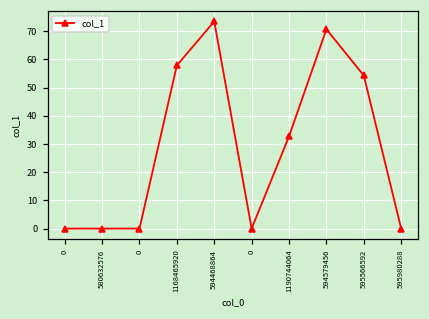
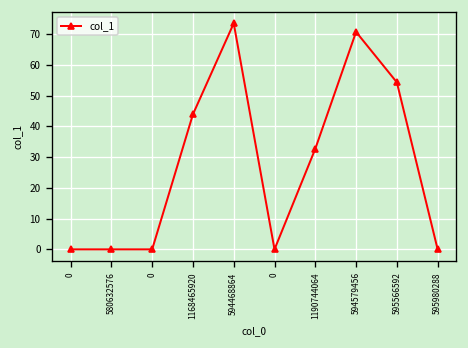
1168465920: 58 -> 44
